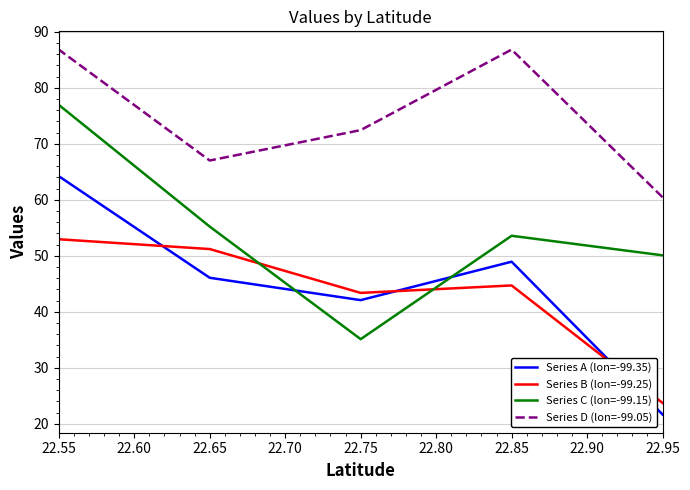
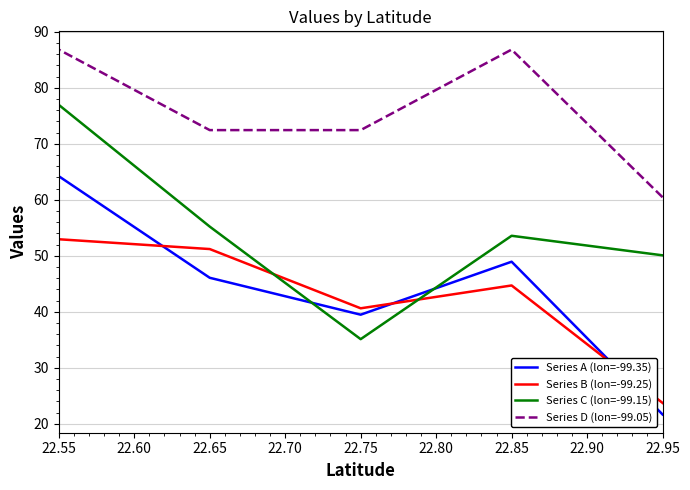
Series D (lon=-99.05), 22.65: 67 -> 72
Series A (lon=-99.35), 22.75: 42 -> 40
Series B (lon=-99.25), 22.75: 43 -> 41
